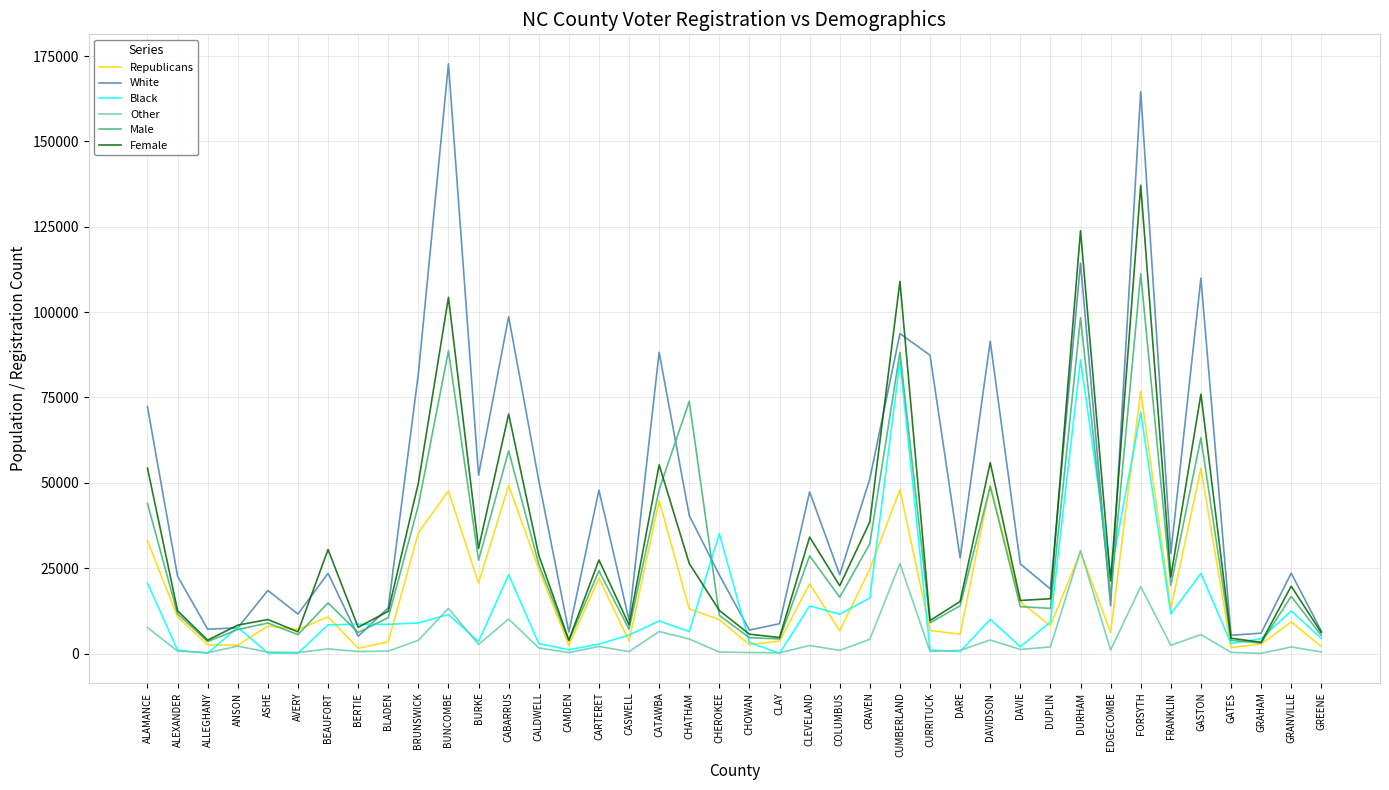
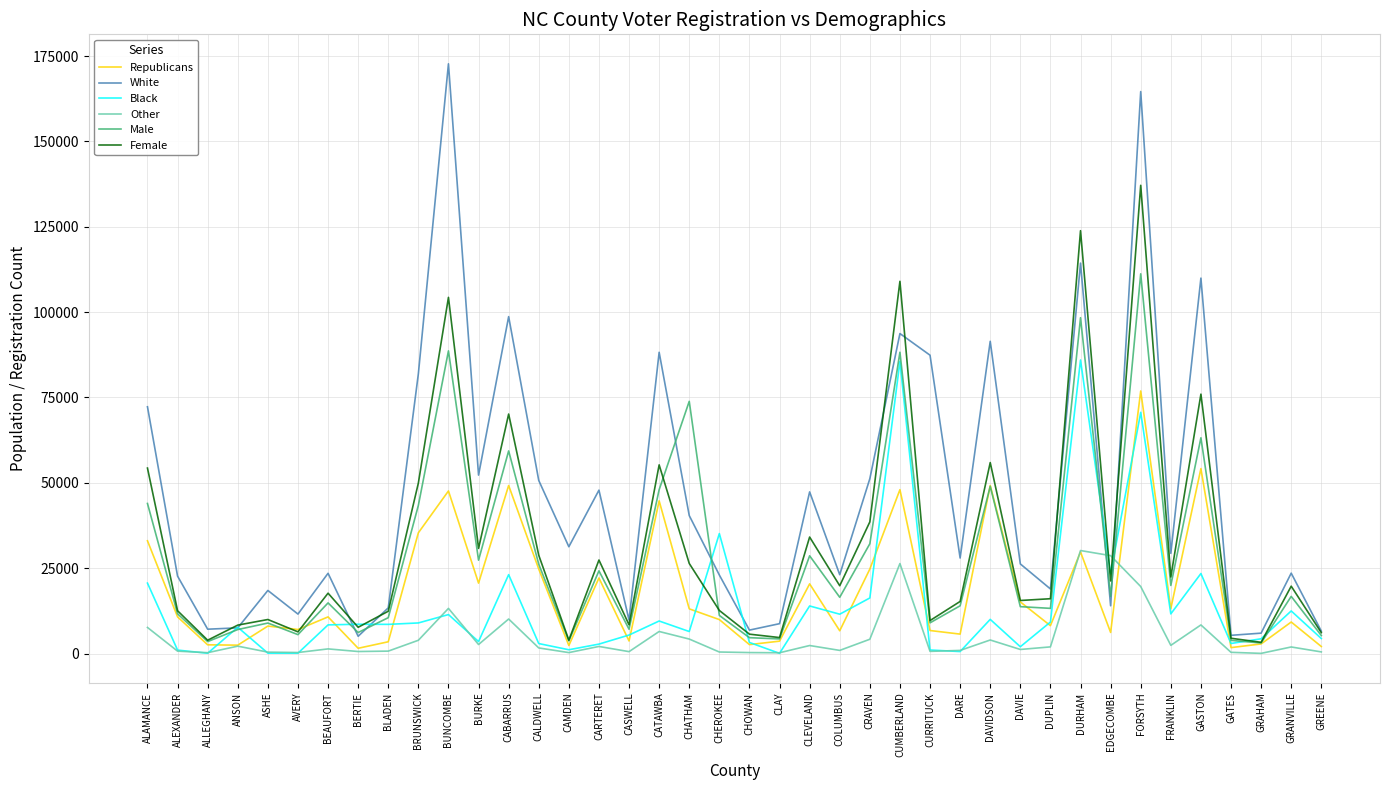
Female, BEAUFORT: 30000 -> 18000
White, CAMDEN: 6000 -> 31000
Other, EDGECOMBE: 1000 -> 29000
Other, GASTON: 6000 -> 8000
